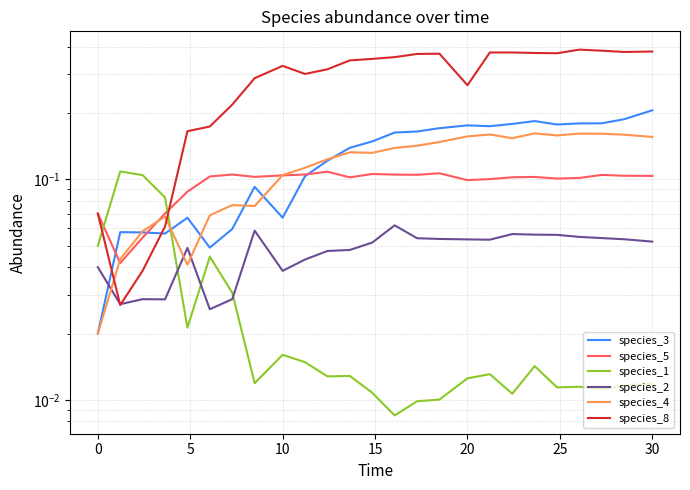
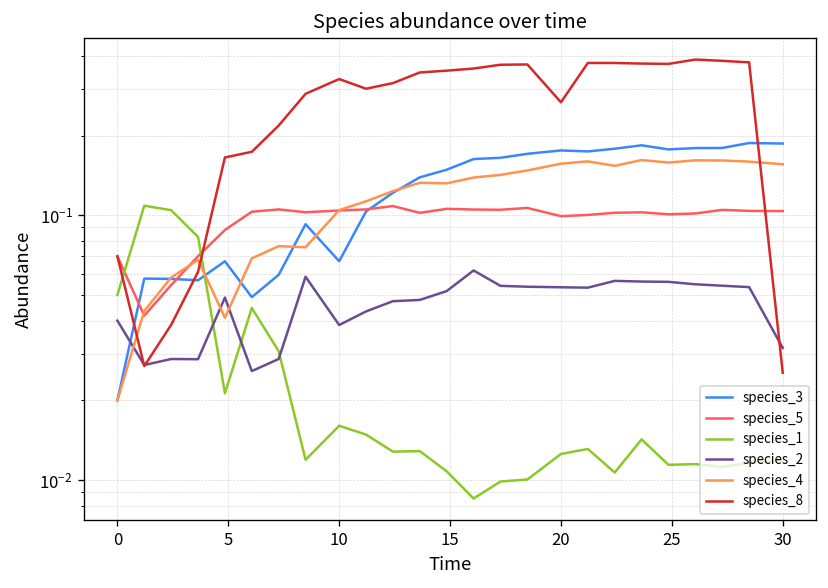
species_3, 30: 0.21 -> 0.19
species_2, 30: 0.052 -> 0.032
species_8, 30: 0.38 -> 0.025
